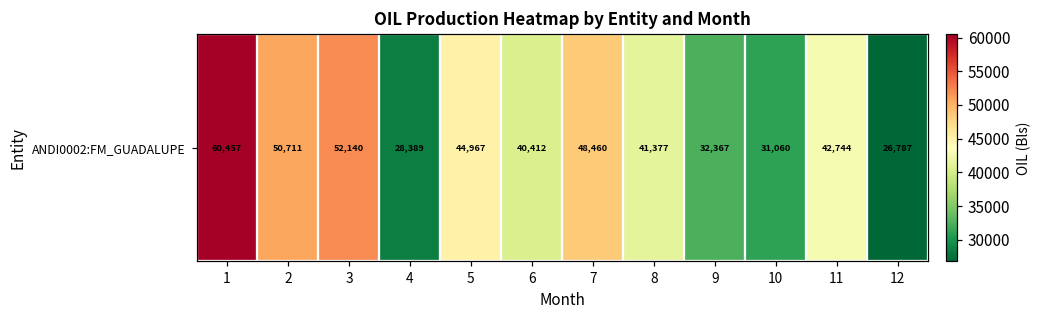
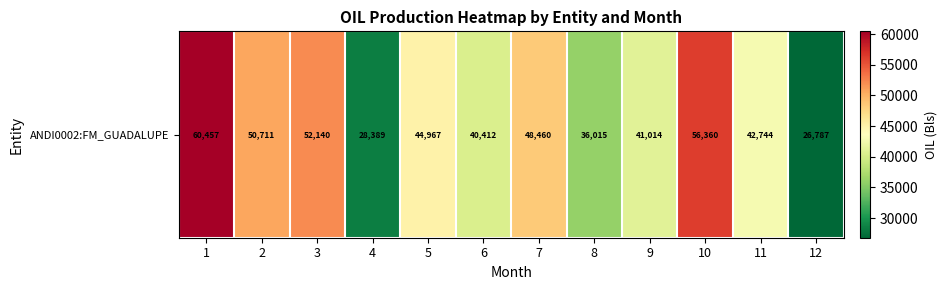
ANDI0002:FM_GUADALUPE, 8: 41,377 -> 36,015
ANDI0002:FM_GUADALUPE, 9: 32,367 -> 41,014
ANDI0002:FM_GUADALUPE, 10: 31,060 -> 56,360
